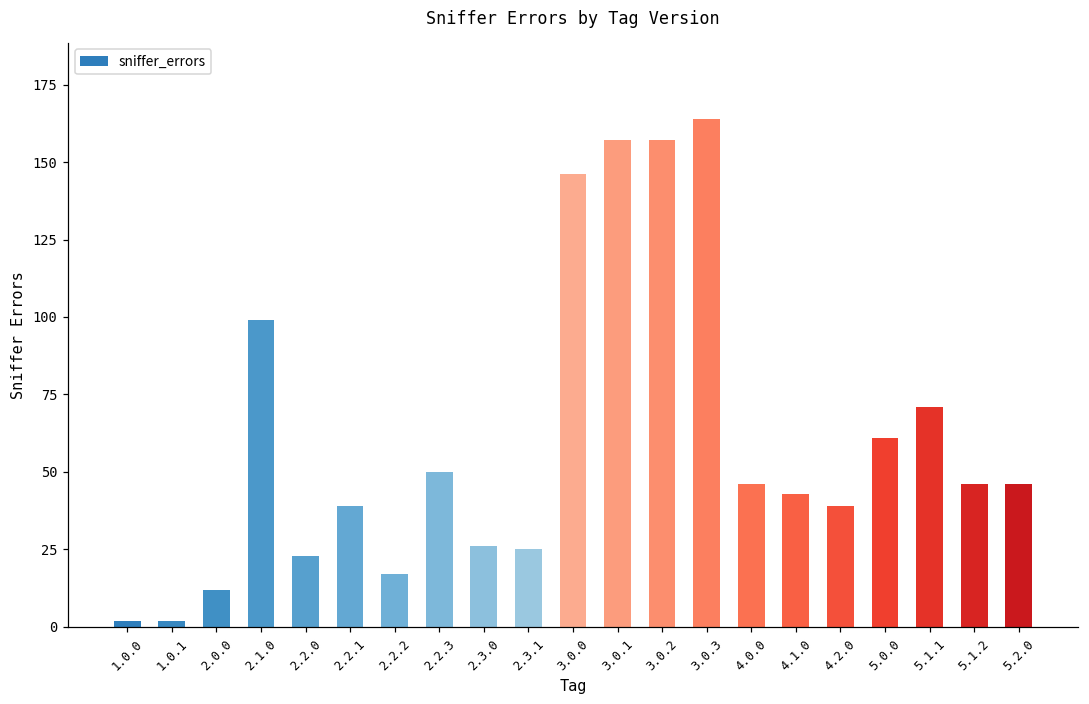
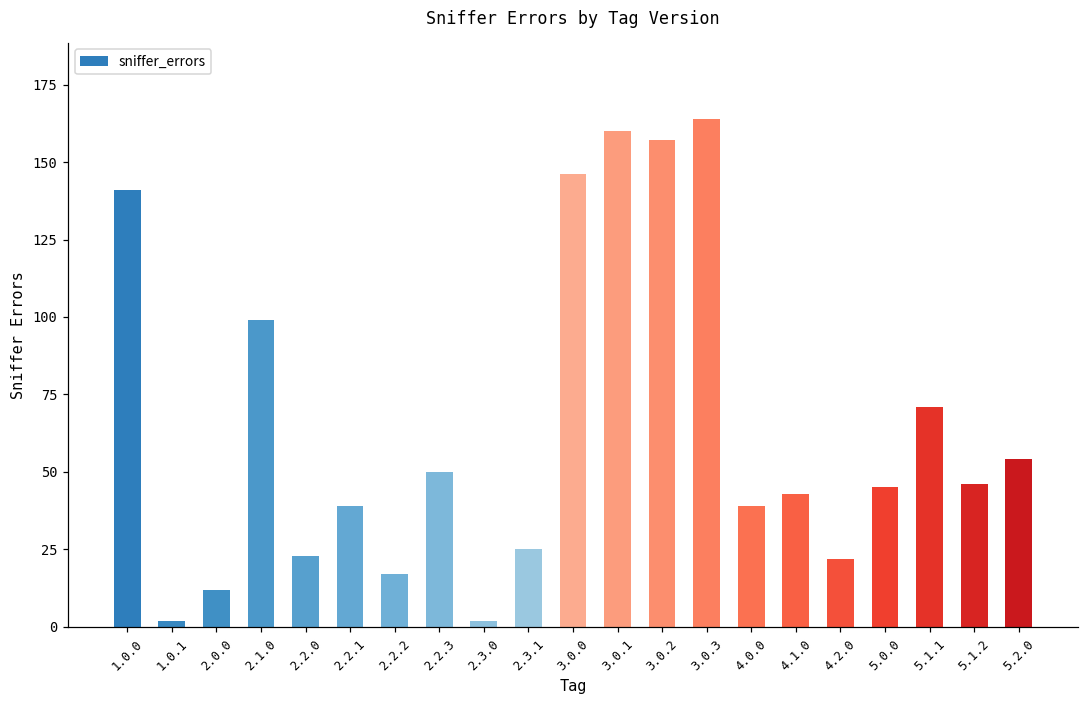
1.0.0: 2 -> 141
2.3.0: 26 -> 2
3.0.1: 157 -> 160
4.0.0: 46 -> 39
4.2.0: 39 -> 22
5.0.0: 61 -> 45
5.2.0: 46 -> 54
